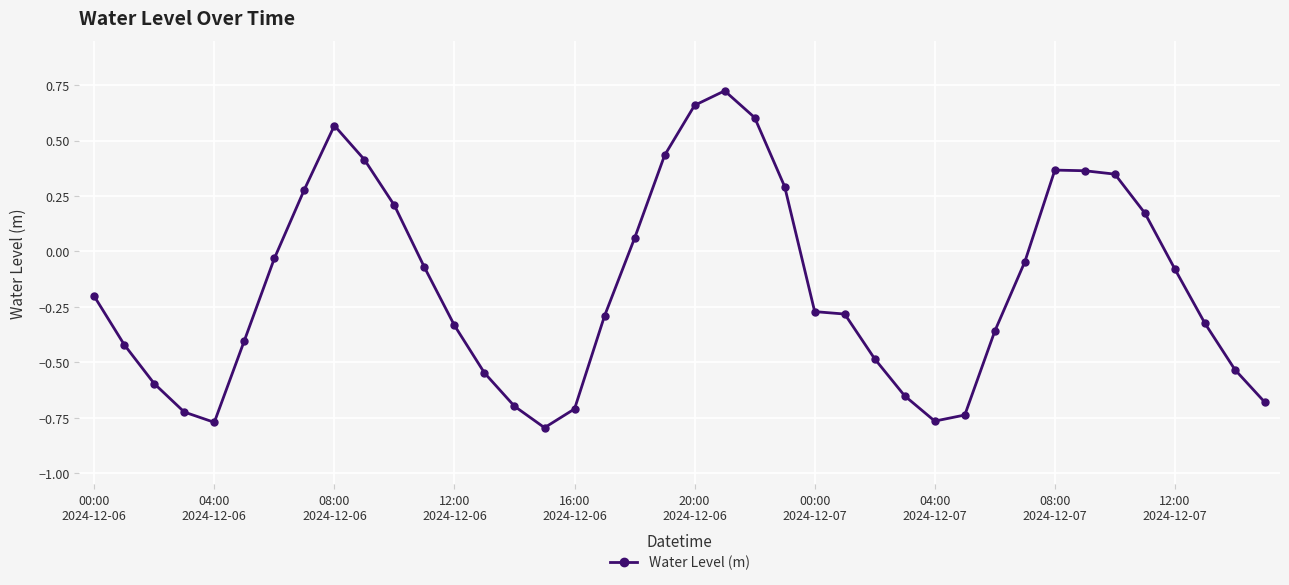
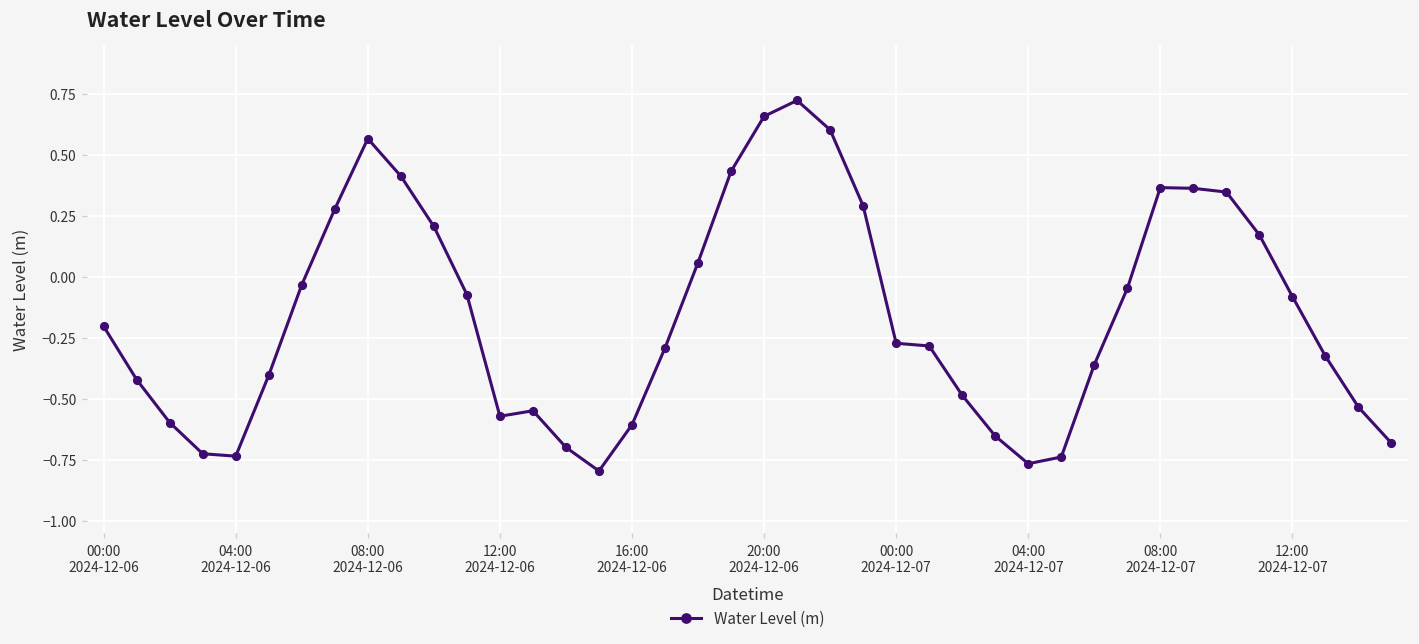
04:00 2024-12-06: -0.77 -> -0.73
12:00 2024-12-06: -0.33 -> -0.57
16:00 2024-12-06: -0.71 -> -0.61
